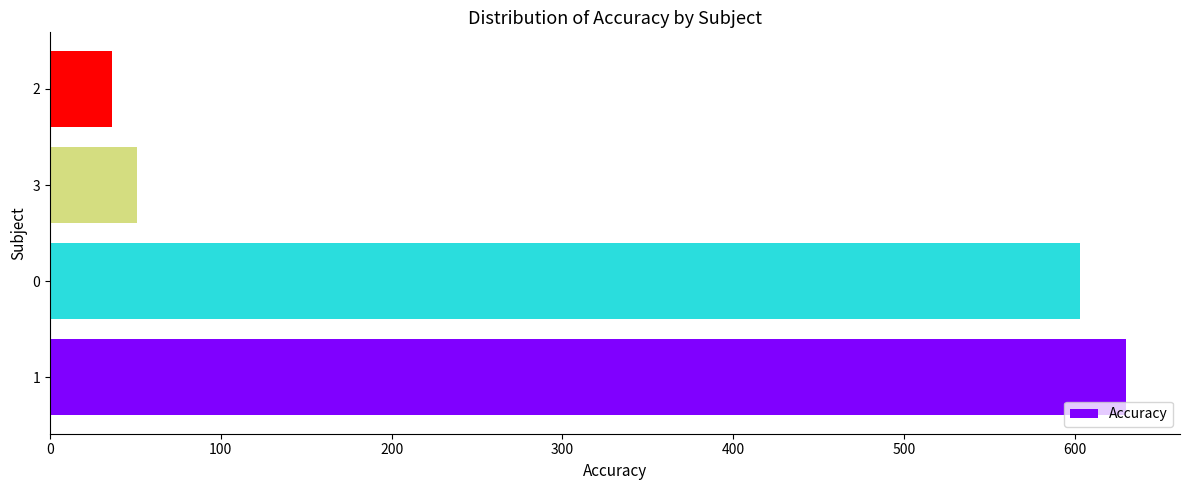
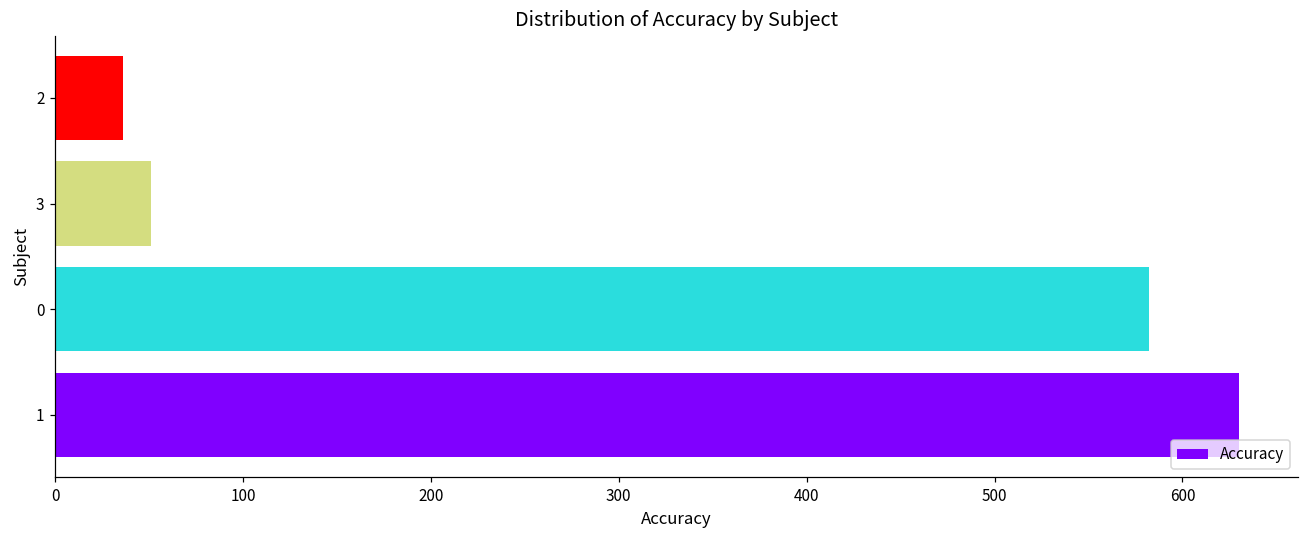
0: 603 -> 582
